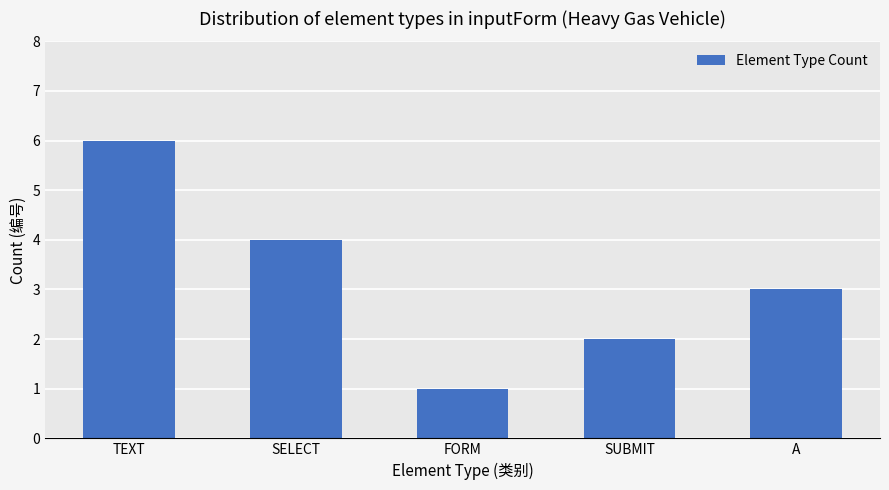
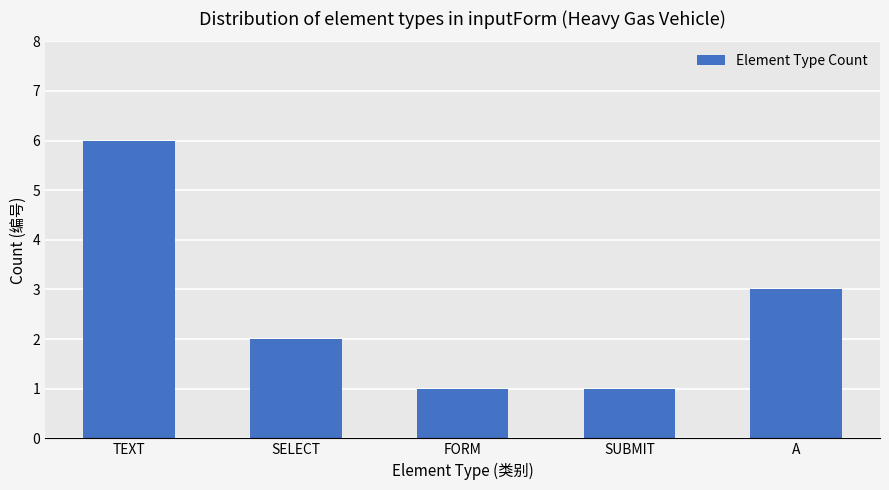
SELECT: 4 -> 2
SUBMIT: 2 -> 1
